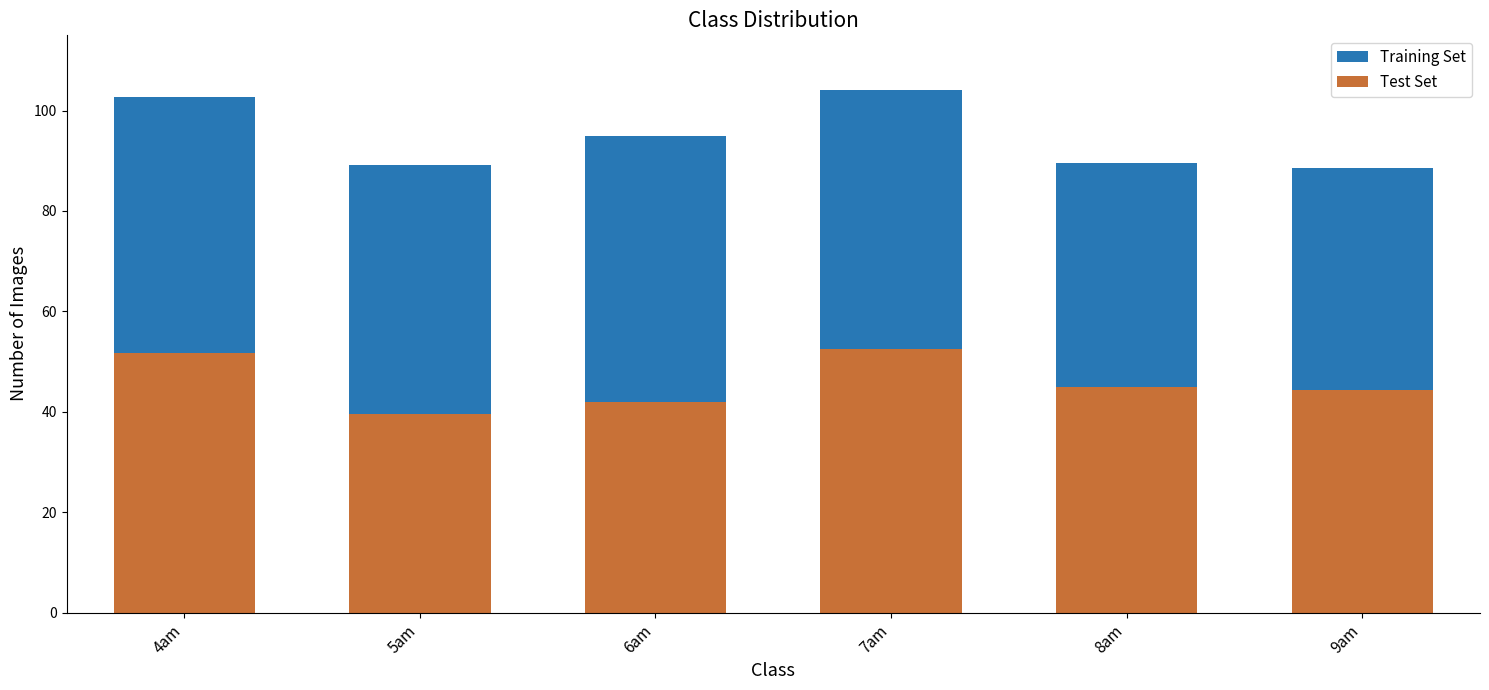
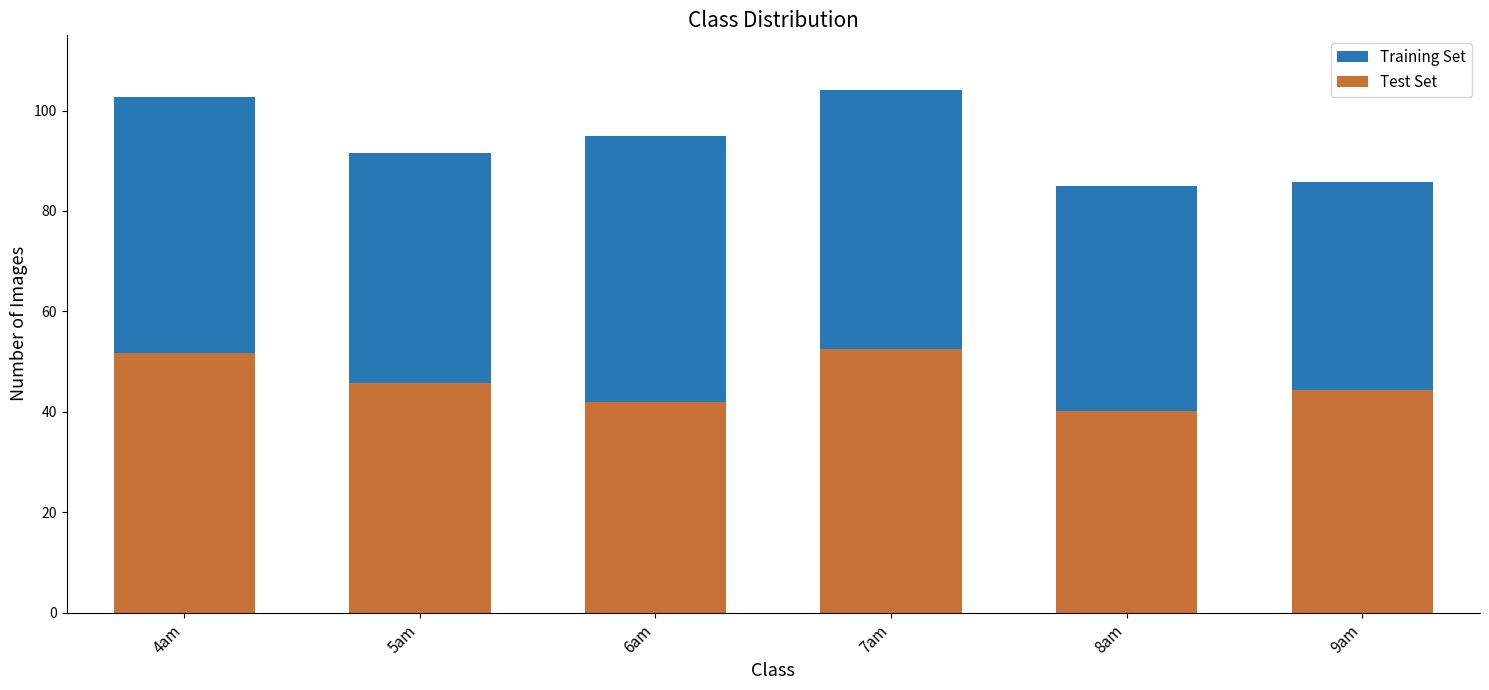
Test Set, 5am: 40 -> 46
Training Set, 5am: 50 -> 46
Test Set, 8am: 45 -> 40
Training Set, 9am: 44 -> 41
